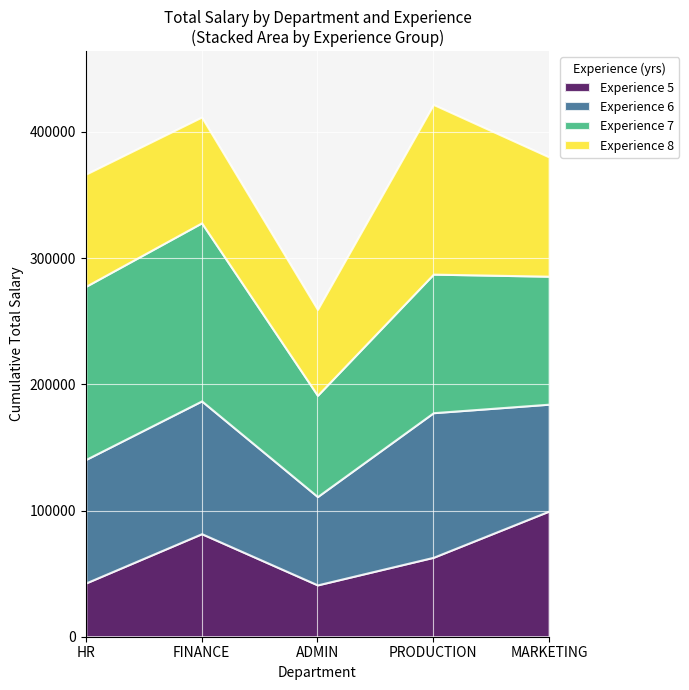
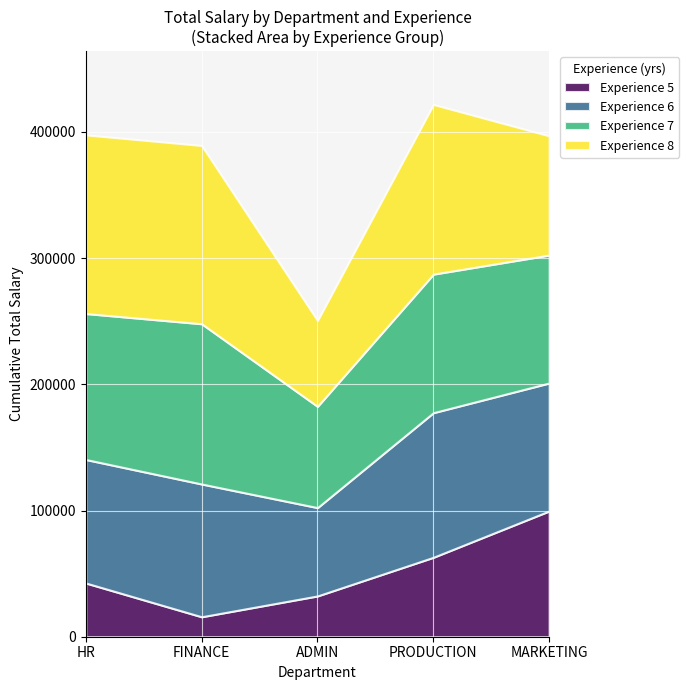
Experience 7, HR: 137000 -> 116000
Experience 8, HR: 89000 -> 142000
Experience 5, FINANCE: 82000 -> 16000
Experience 7, FINANCE: 141000 -> 127000
Experience 8, FINANCE: 84000 -> 141000
Experience 5, ADMIN: 41000 -> 32000
Experience 6, MARKETING: 85000 -> 101000
